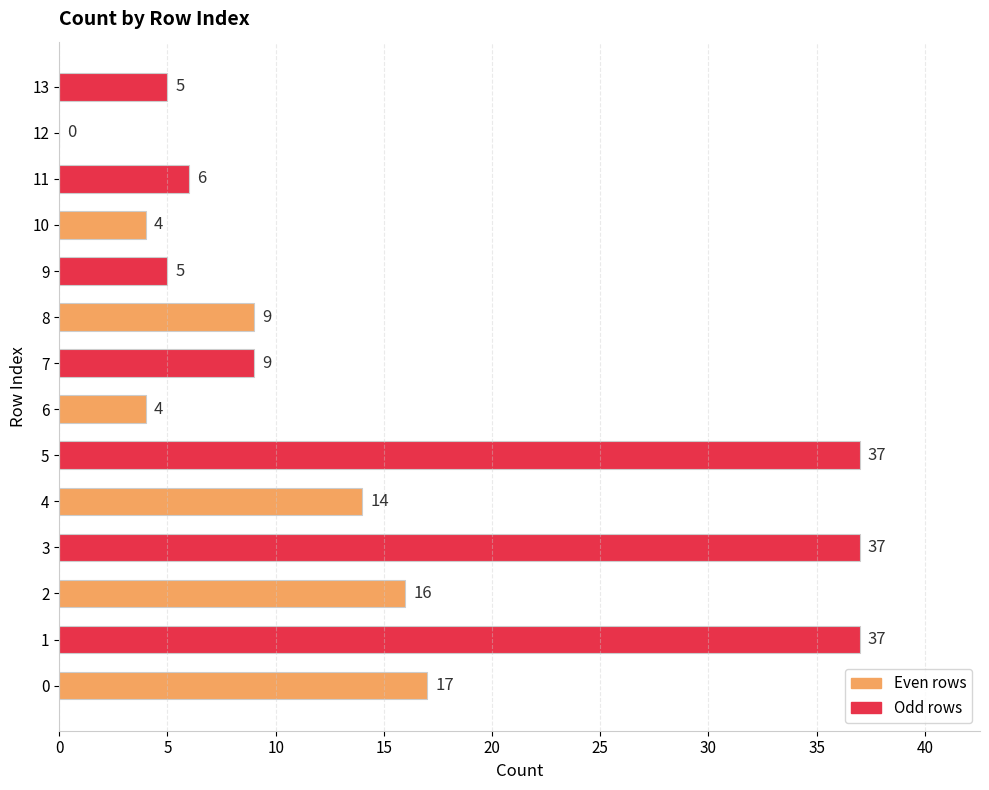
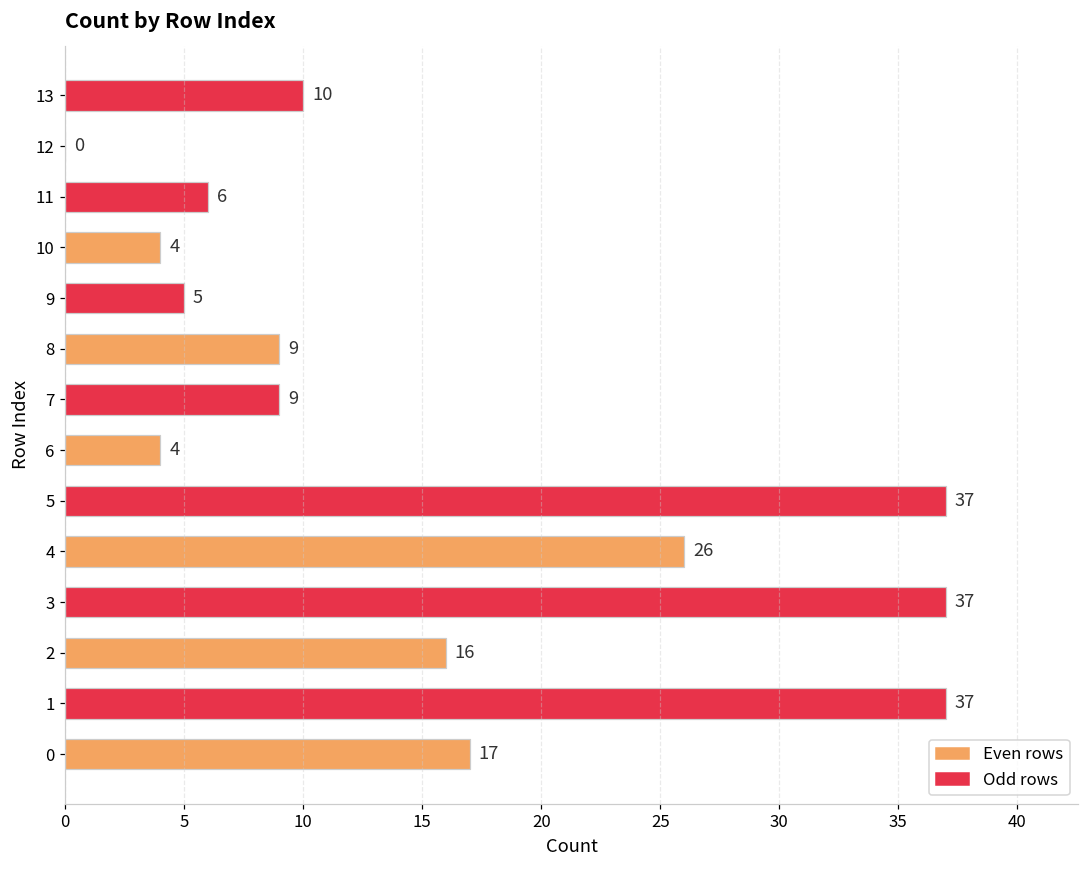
13: 5 -> 10
4: 14 -> 26
